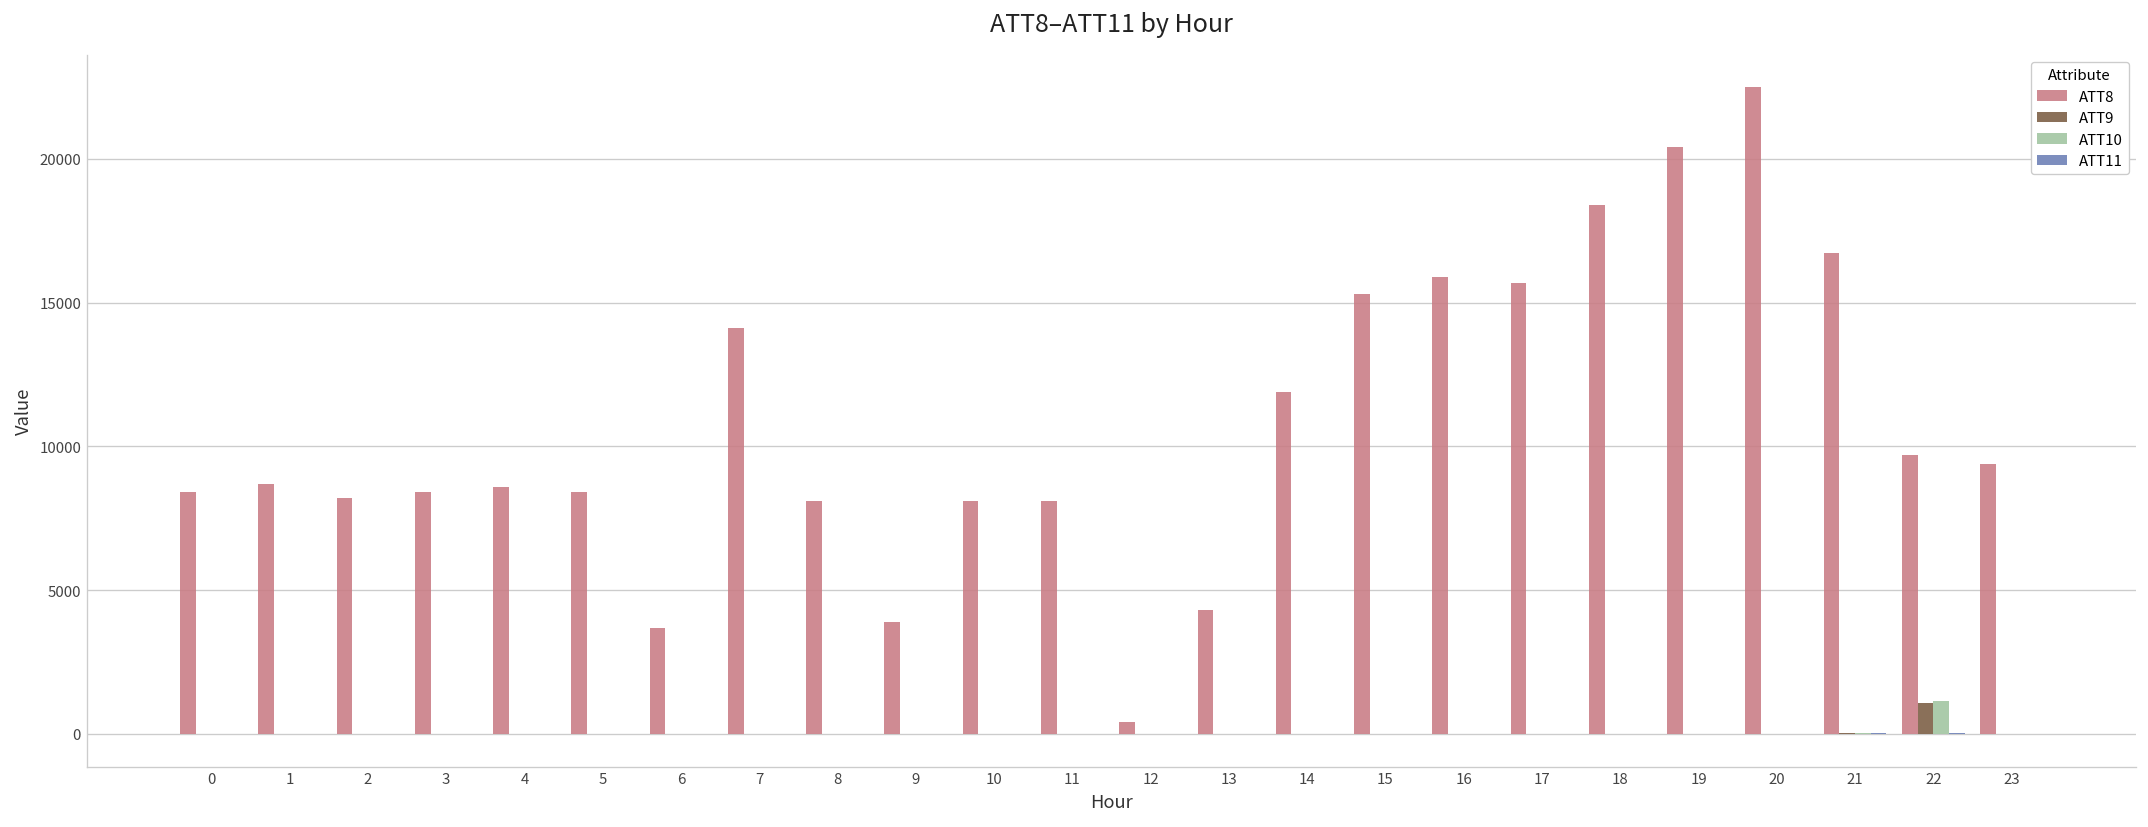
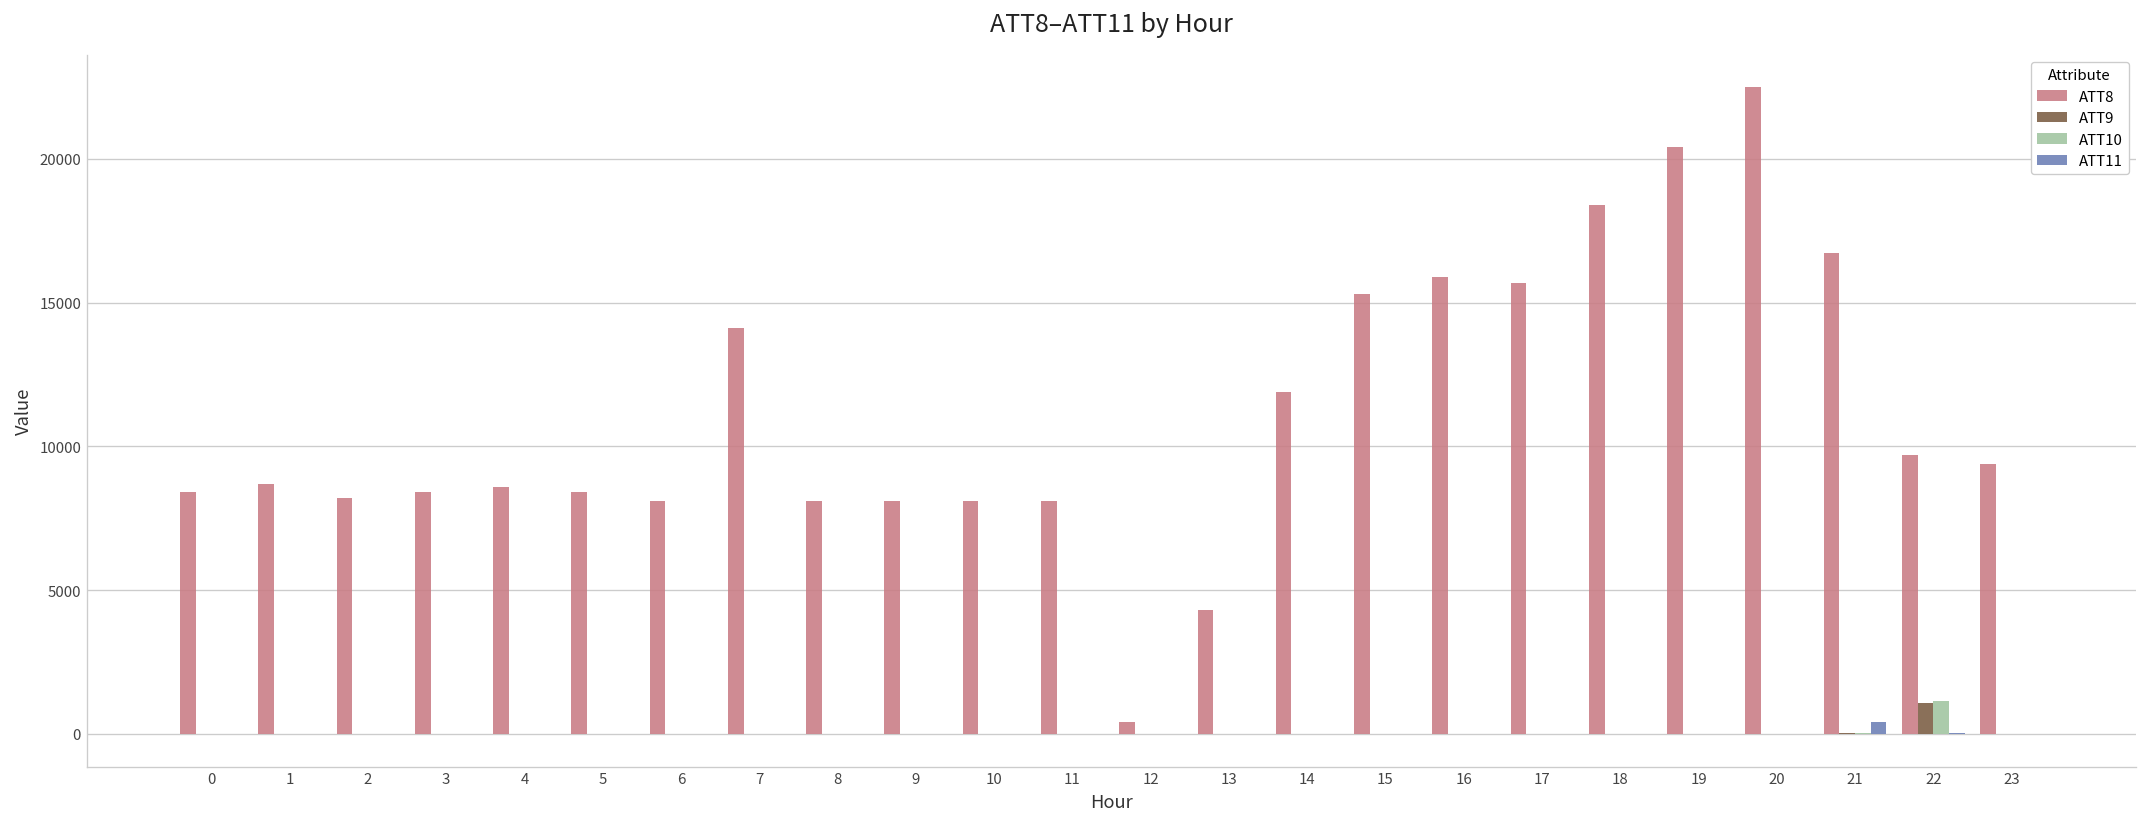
ATT8, 6: 3700 -> 8100
ATT8, 9: 3900 -> 8100
ATT11, 21: 0 -> 400
